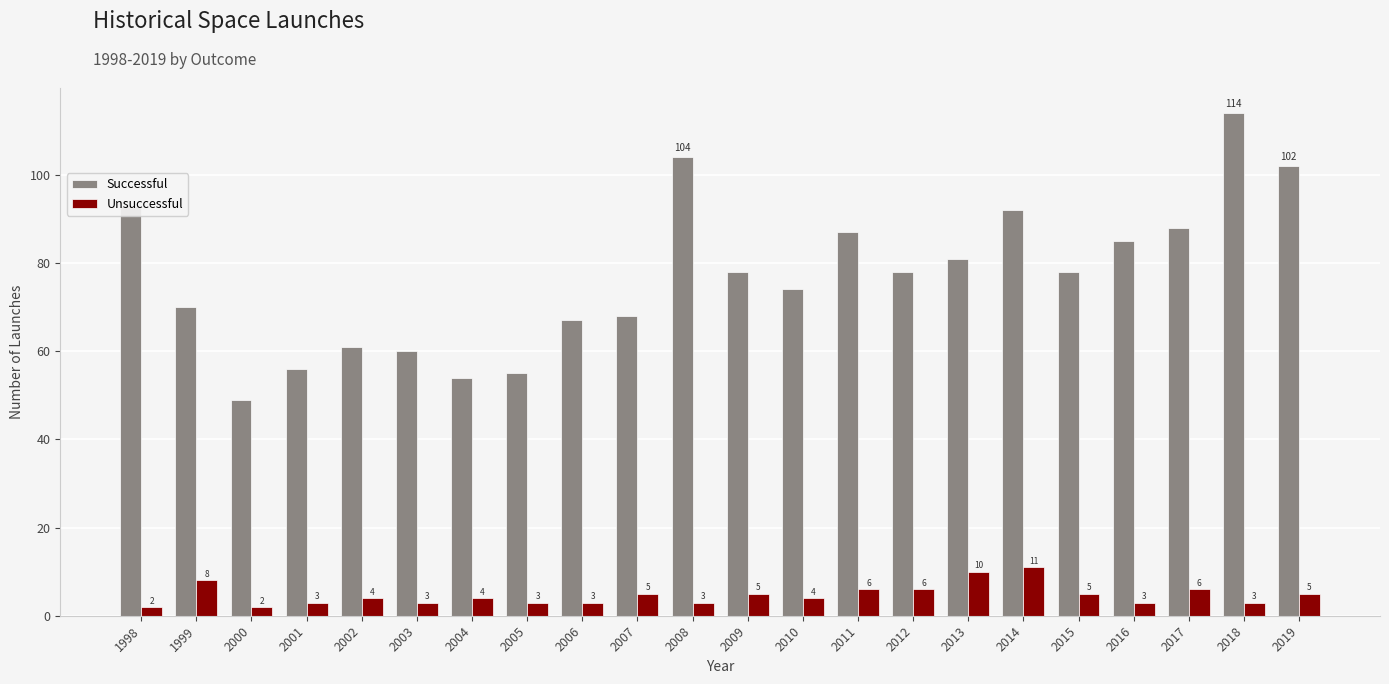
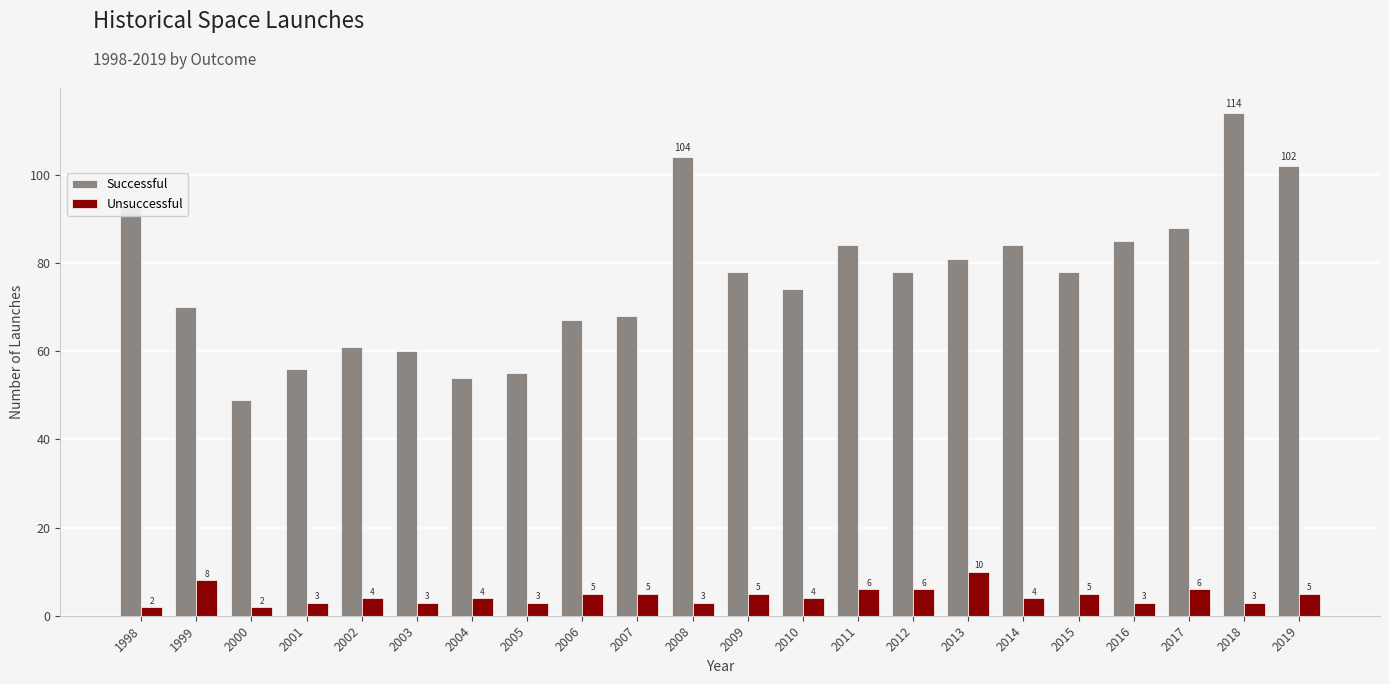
Unsuccessful, 2006: 3 -> 5
Successful, 2011: 87 -> 84
Successful, 2014: 92 -> 84
Unsuccessful, 2014: 11 -> 4
